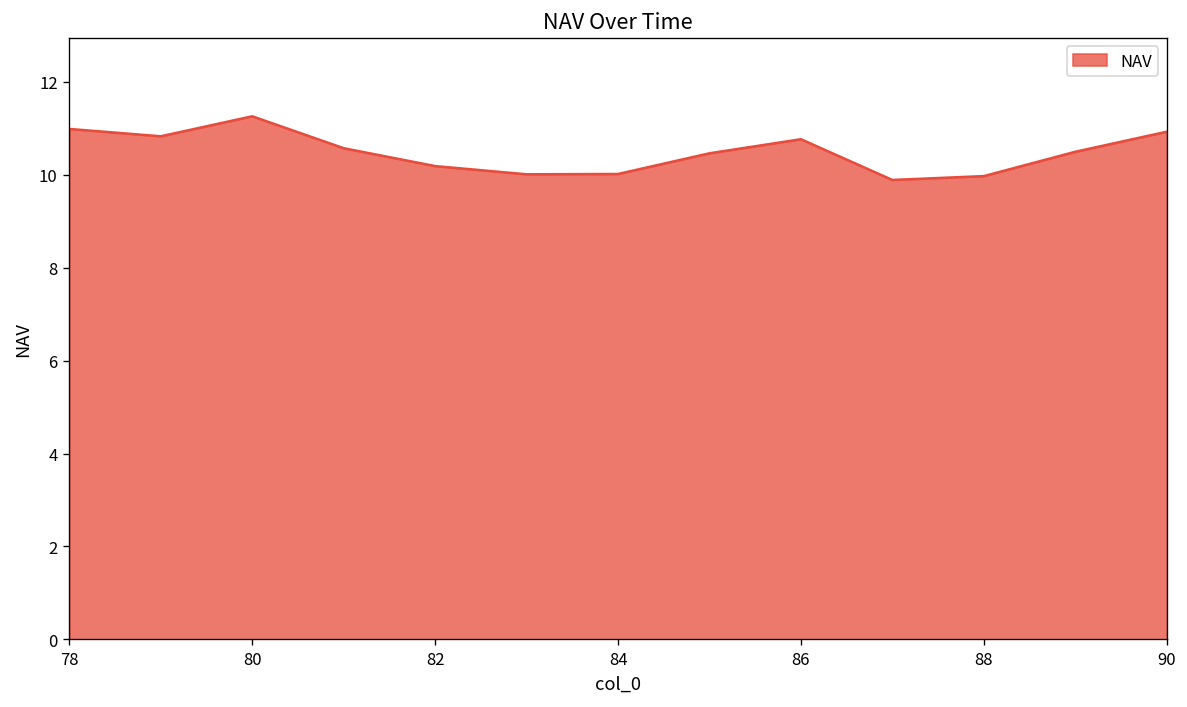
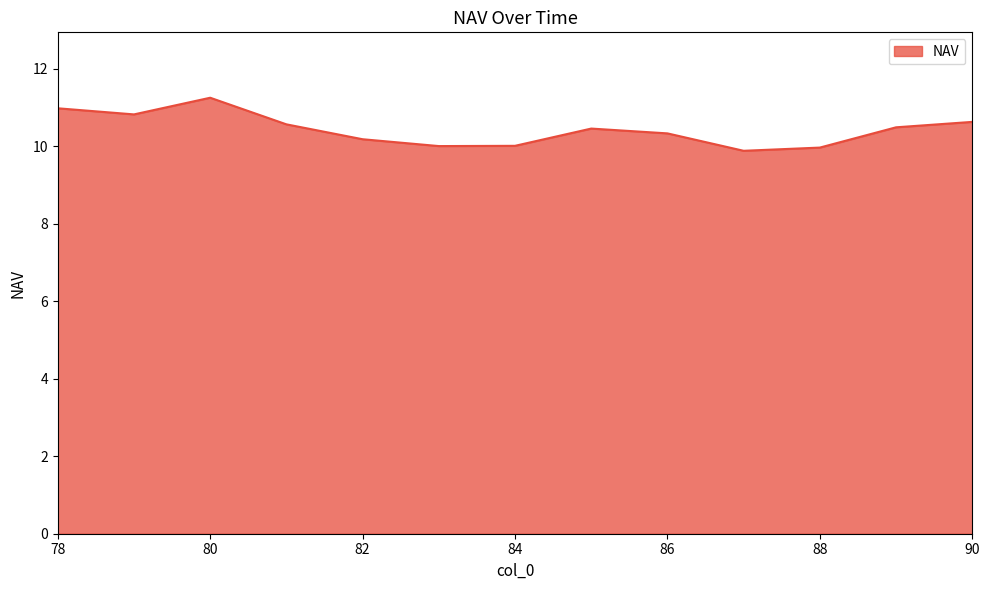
86: 10.8 -> 10.3
90: 10.9 -> 10.6
